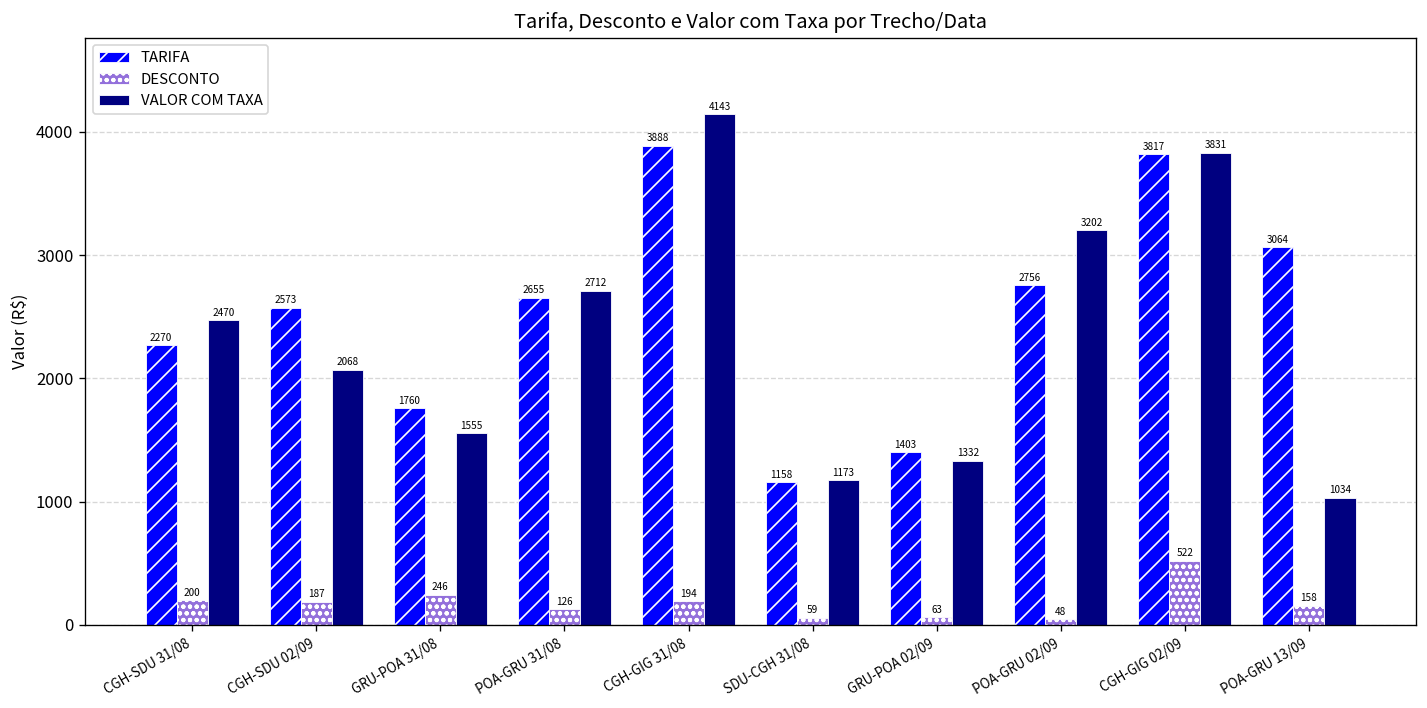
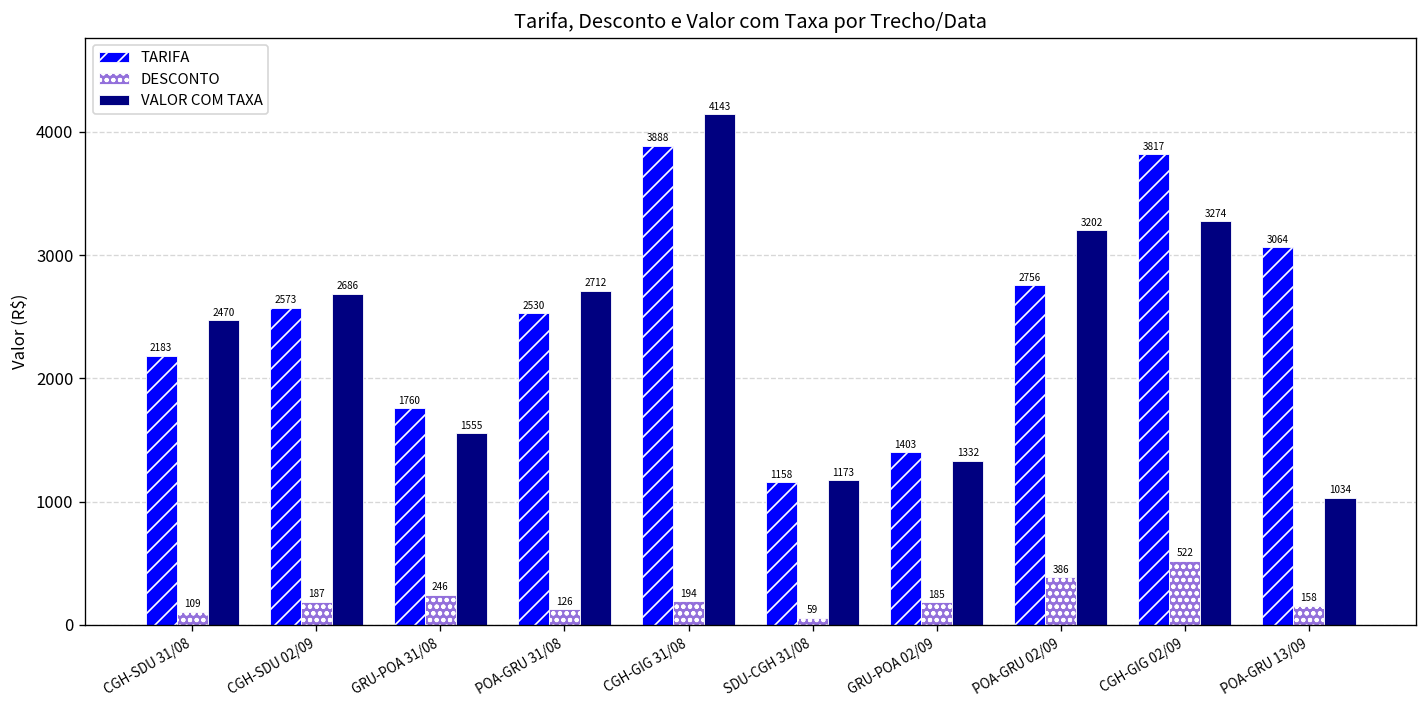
TARIFA, CGH-SDU 31/08: 2270 -> 2183
DESCONTO, CGH-SDU 31/08: 200 -> 109
VALOR COM TAXA, CGH-SDU 02/09: 2068 -> 2686
TARIFA, POA-GRU 31/08: 2655 -> 2530
DESCONTO, GRU-POA 02/09: 63 -> 185
DESCONTO, POA-GRU 02/09: 48 -> 386
VALOR COM TAXA, CGH-GIG 02/09: 3831 -> 3274
